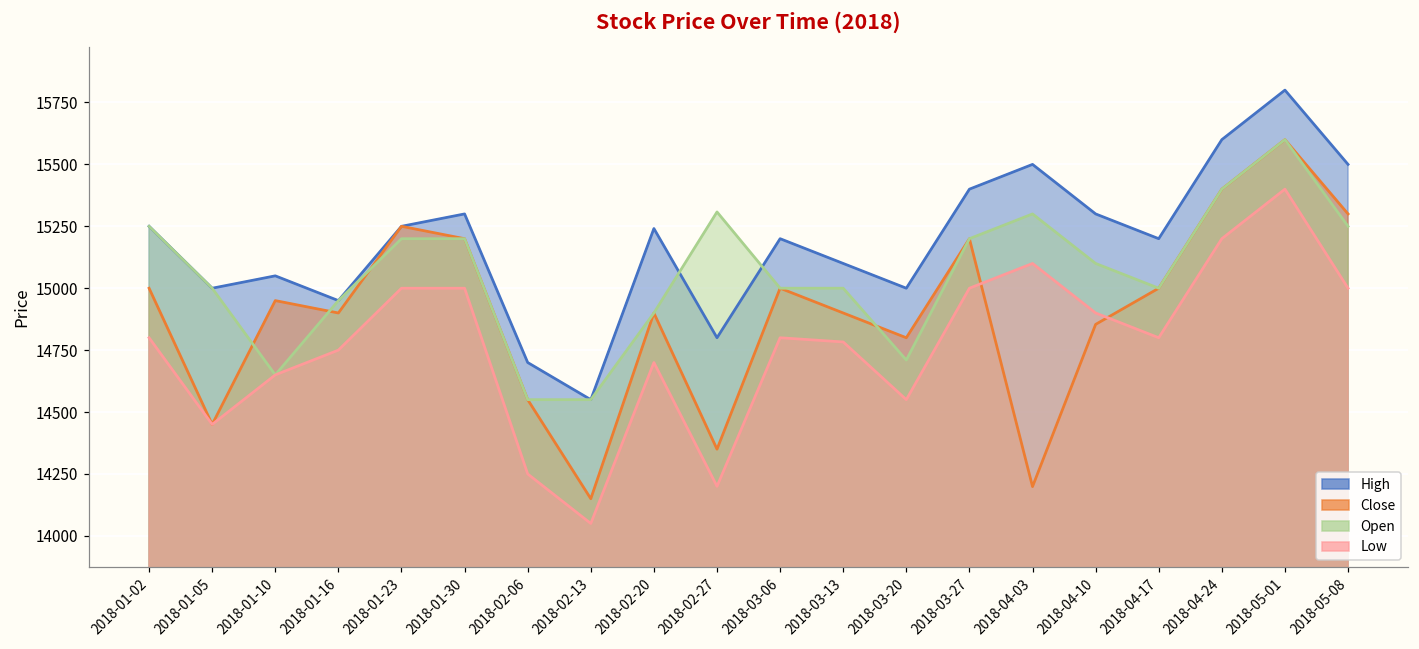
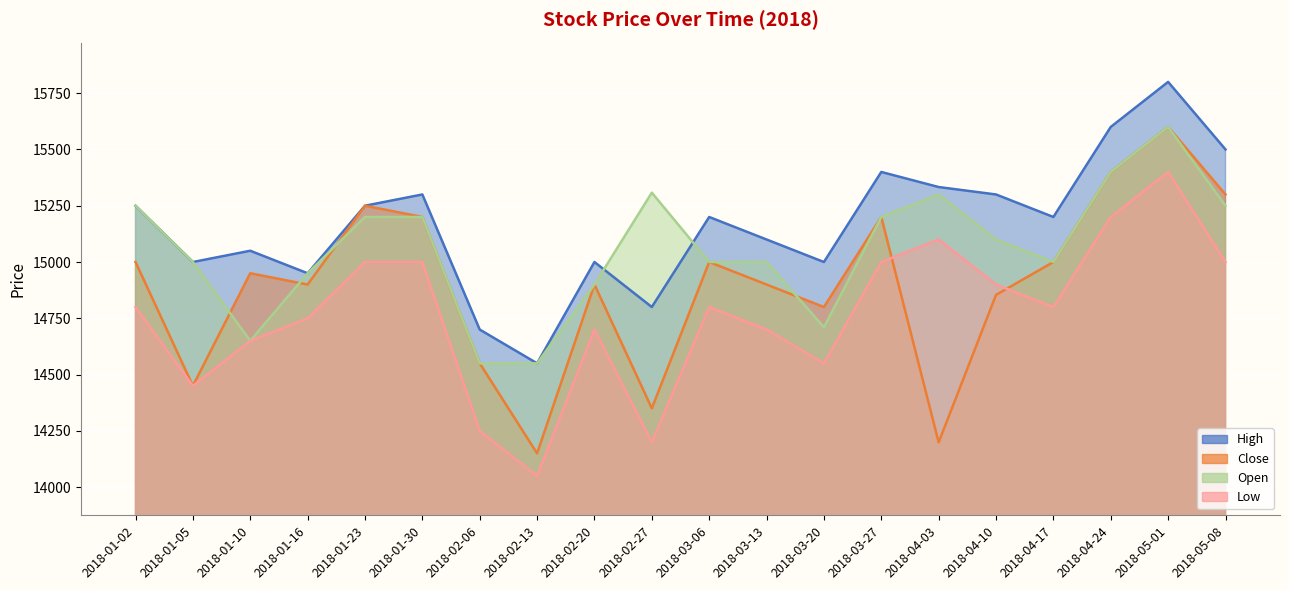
High, 2018-02-20: 15240 -> 15000
Low, 2018-03-13: 14780 -> 14700
High, 2018-04-03: 15500 -> 15330
